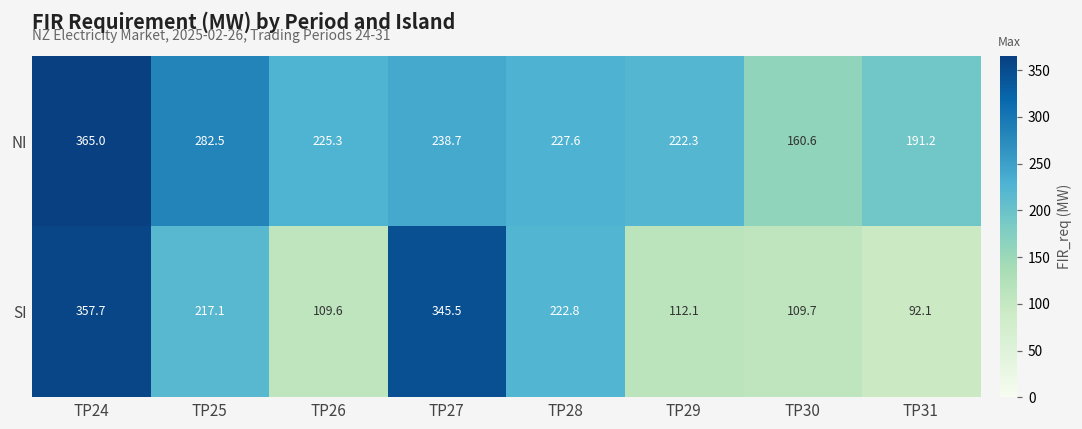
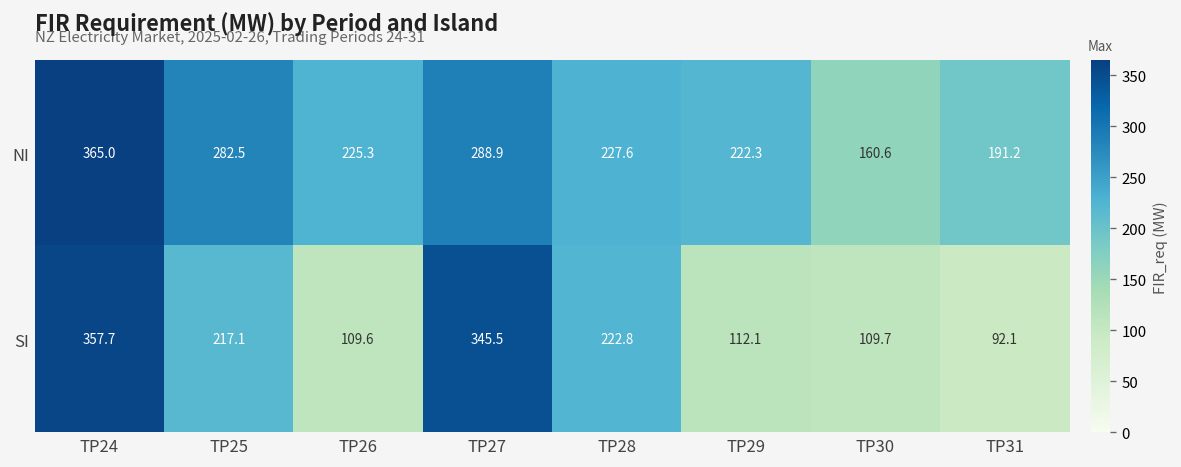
NI, TP27: 238.7 -> 288.9
